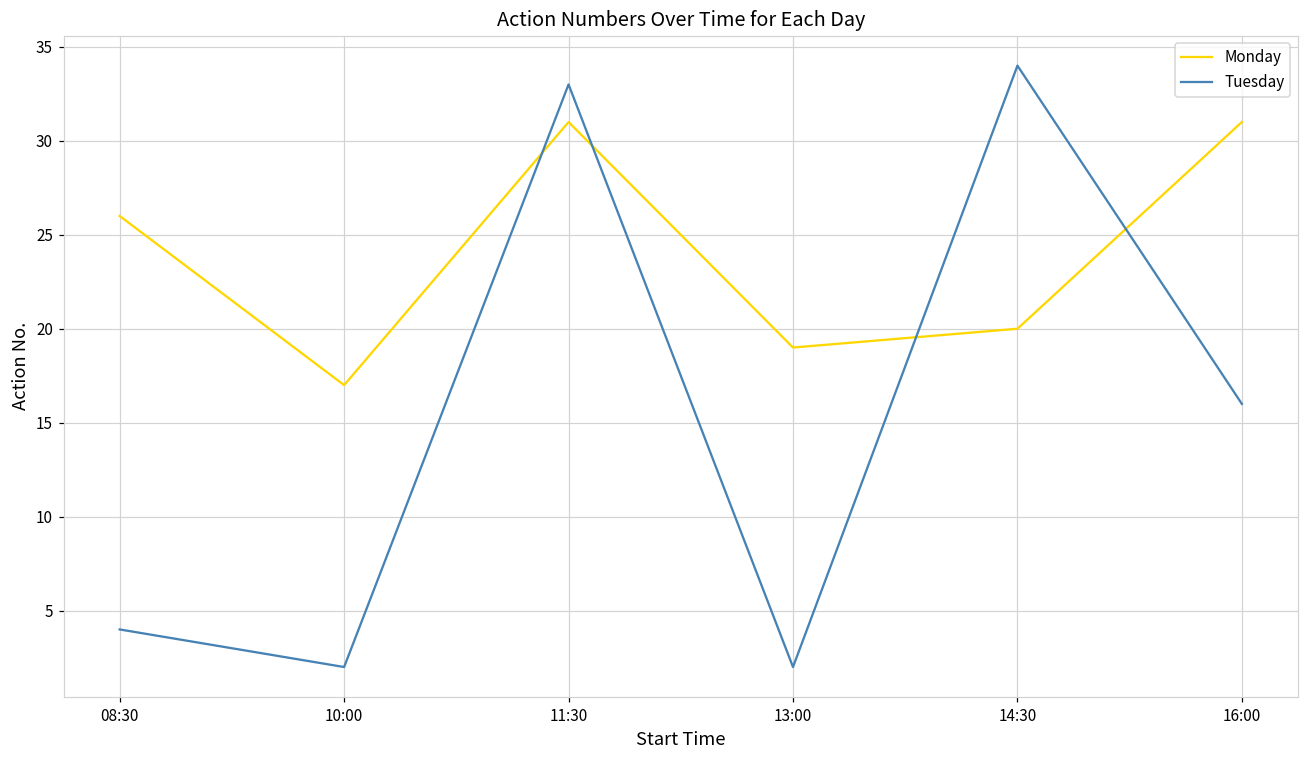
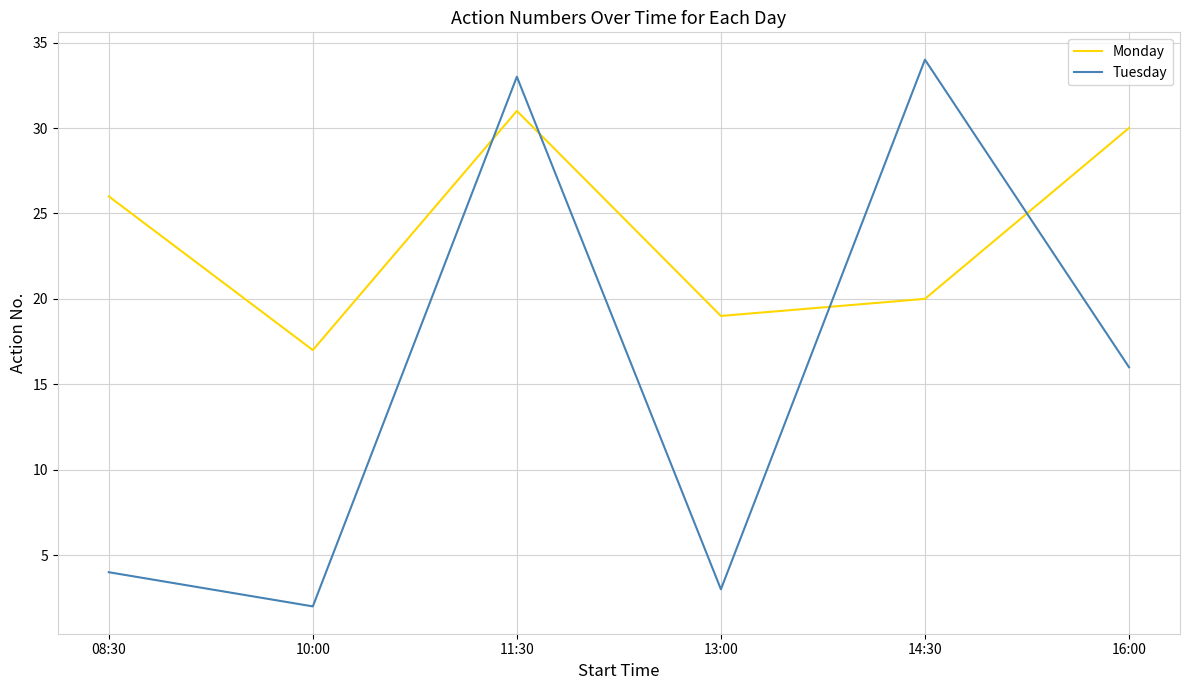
Tuesday, 13:00: 2 -> 3
Monday, 16:00: 31 -> 30
